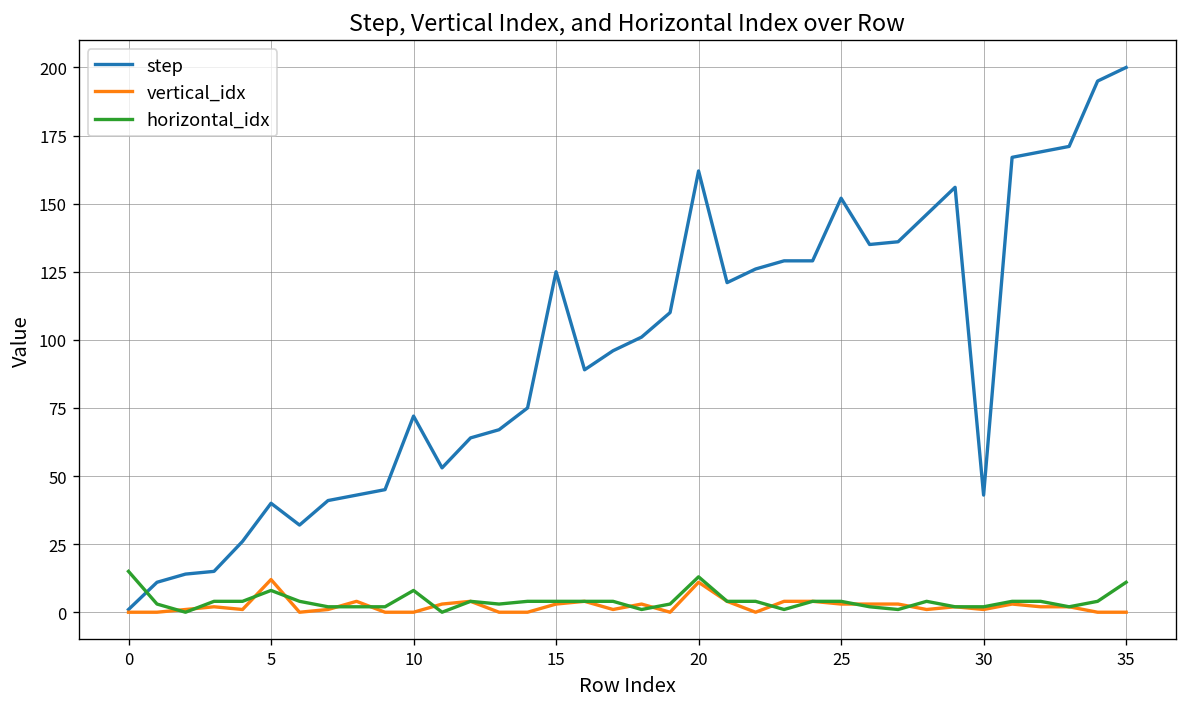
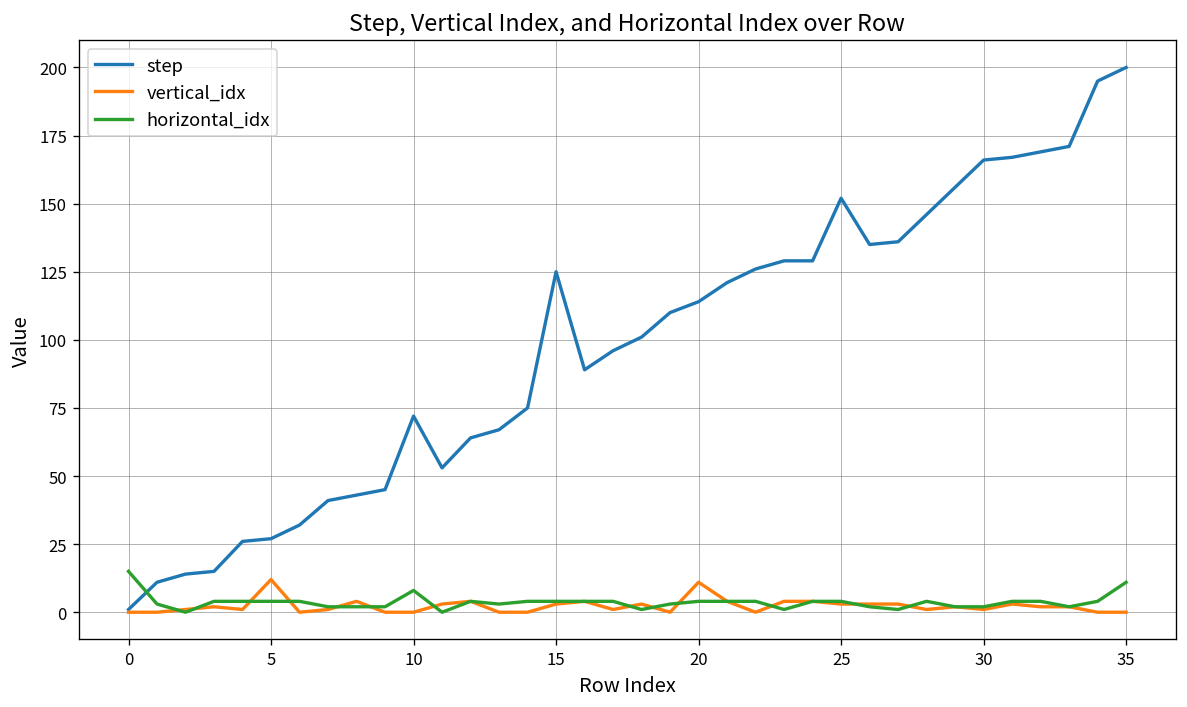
step, 5: 40 -> 27
horizontal_idx, 5: 8 -> 4
step, 20: 162 -> 114
horizontal_idx, 20: 13 -> 4
step, 30: 43 -> 166
